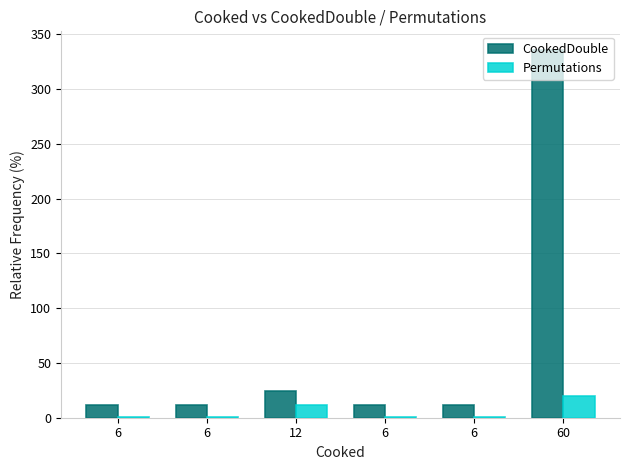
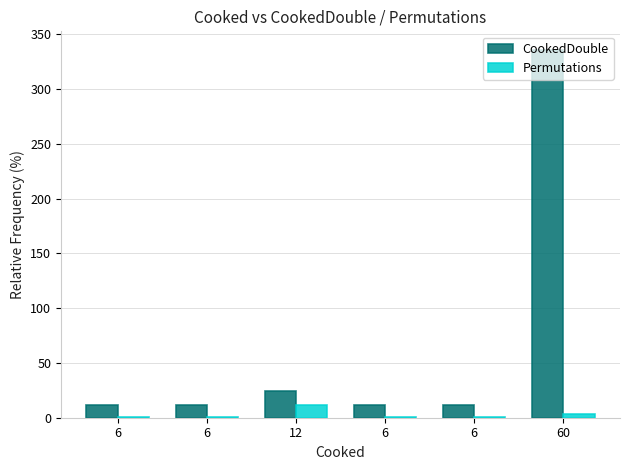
Permutations, 60: 20 -> 3
